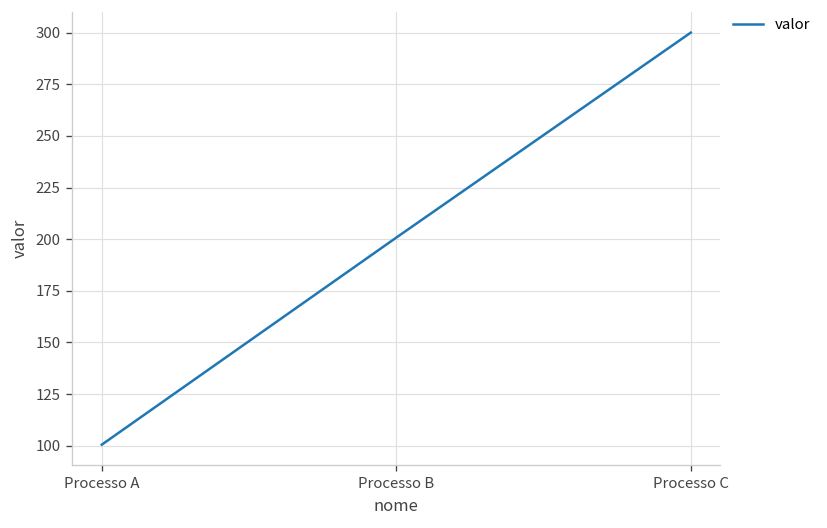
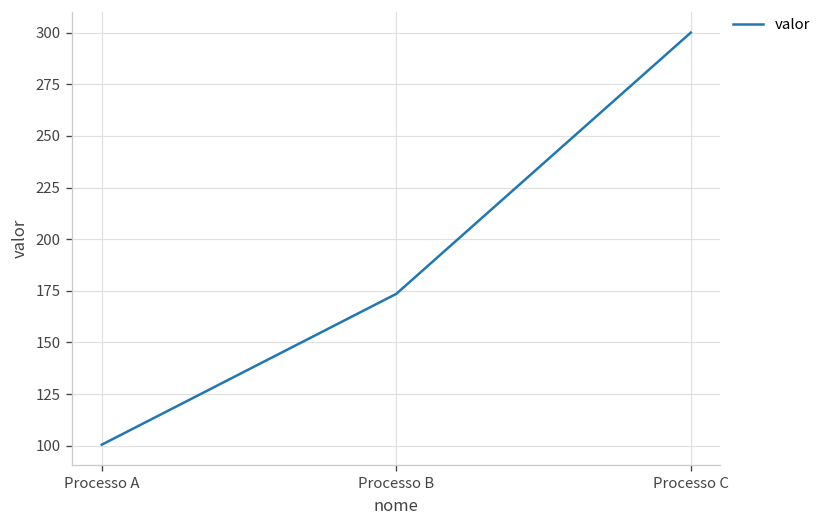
Processo B: 201 -> 174
